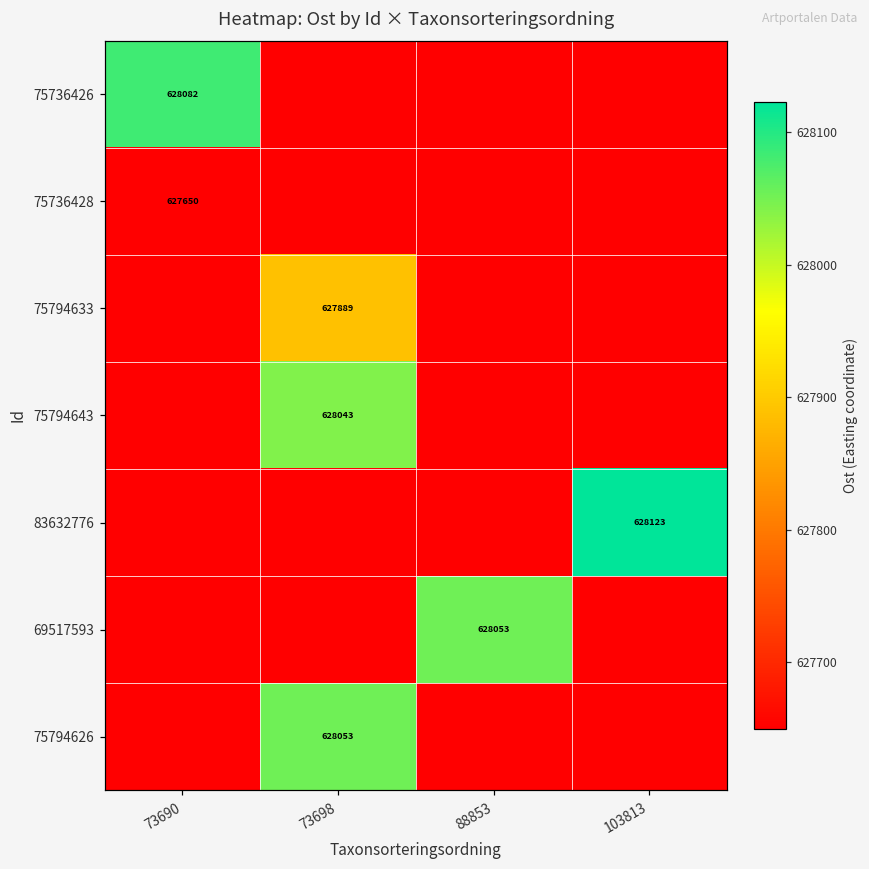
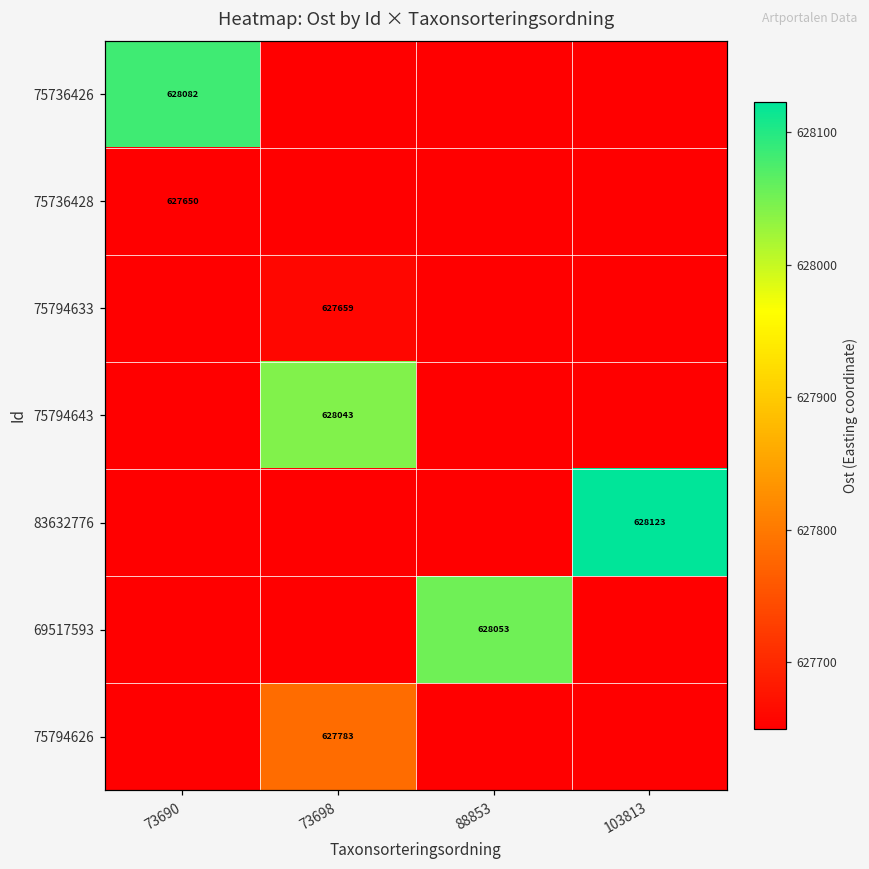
75794633, 73698: 627889 -> 627659
75794626, 73698: 628053 -> 627783
